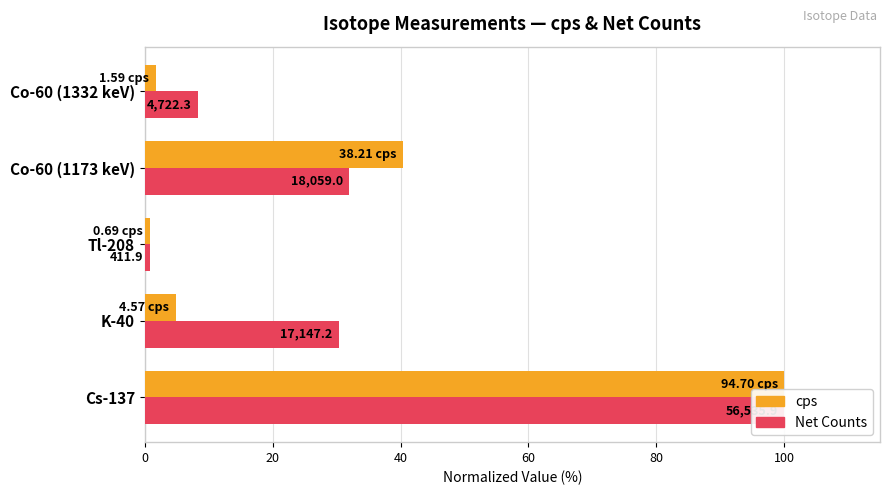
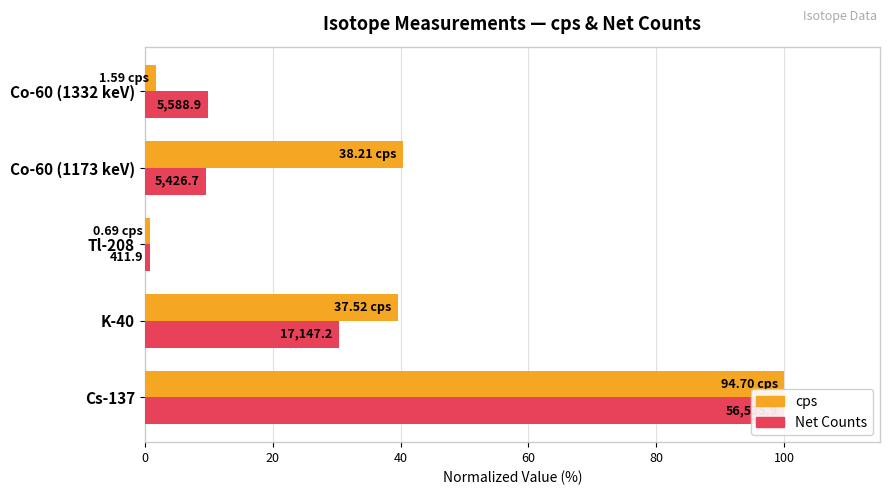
Net Counts, Co-60 (1332 keV): 4,722.3 -> 5,588.9
Net Counts, Co-60 (1173 keV): 18,059.0 -> 5,426.7
cps, K-40: 4.57 -> 37.52
